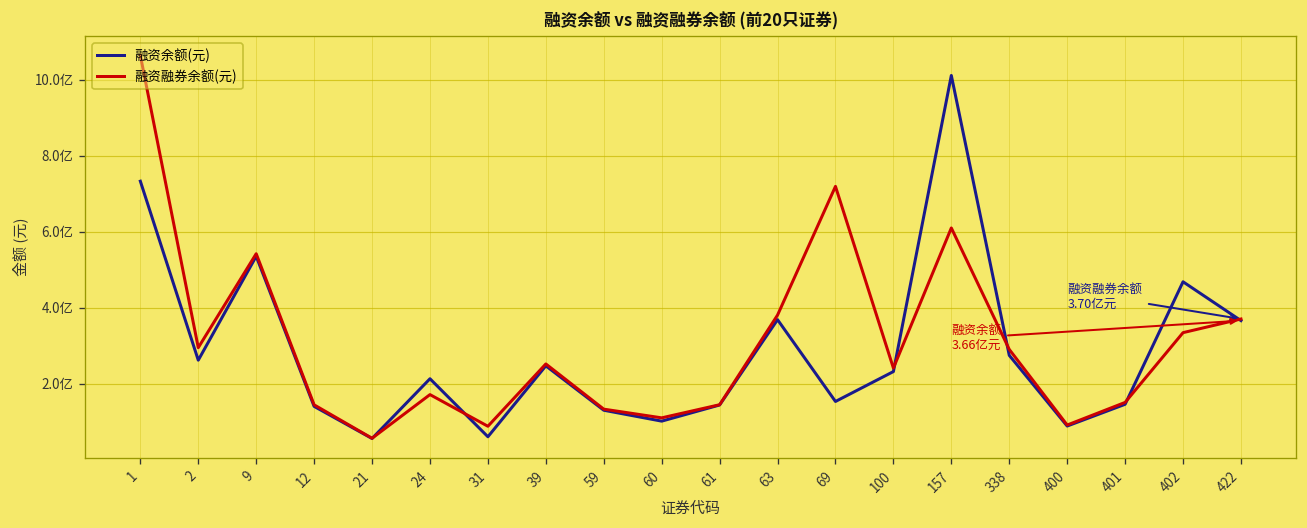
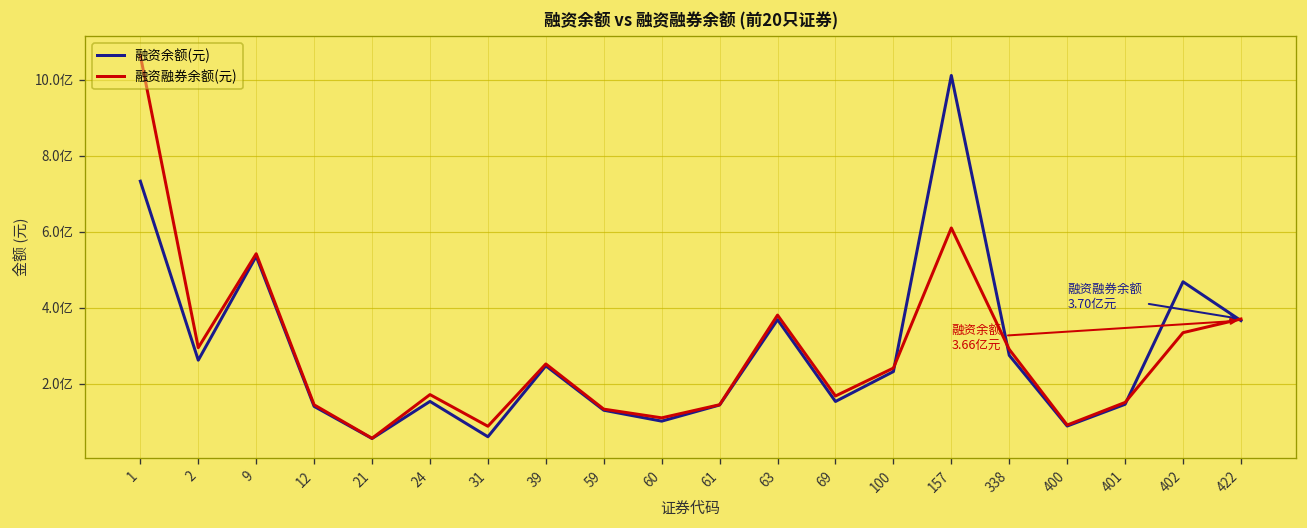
融资余额(元), 24: 2.1亿 -> 1.5亿
融资融券余额(元), 69: 7.2亿 -> 1.7亿
